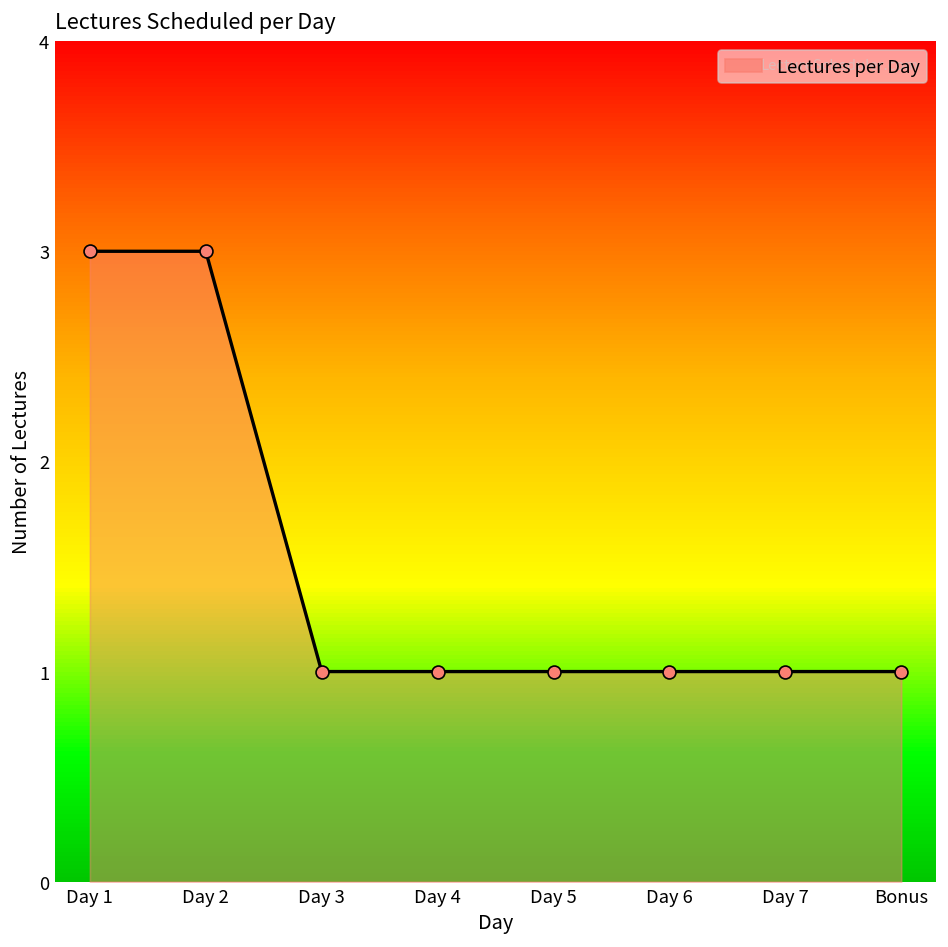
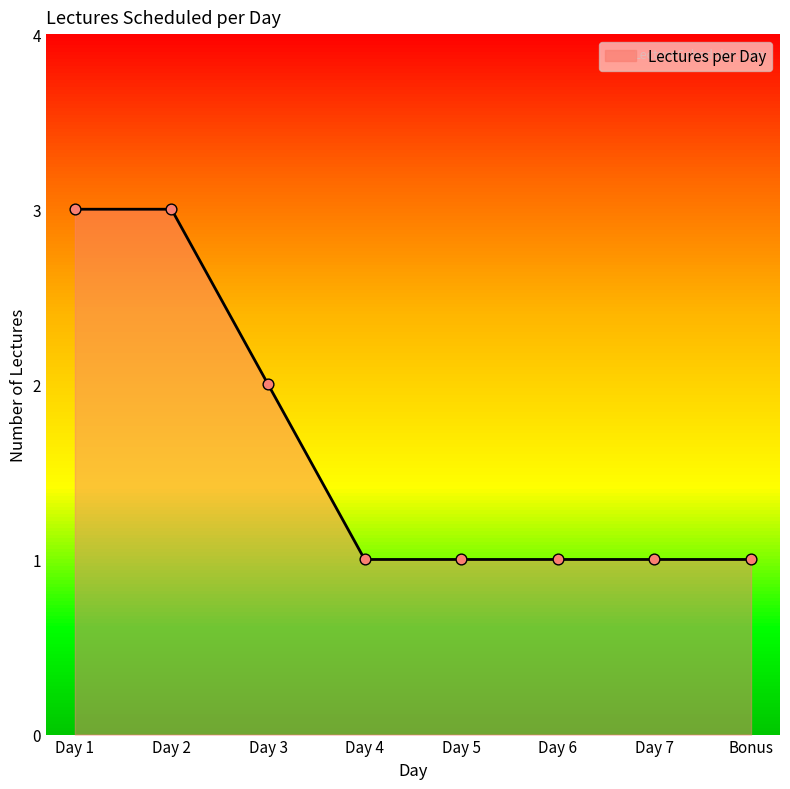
Day 3: 1 -> 2
